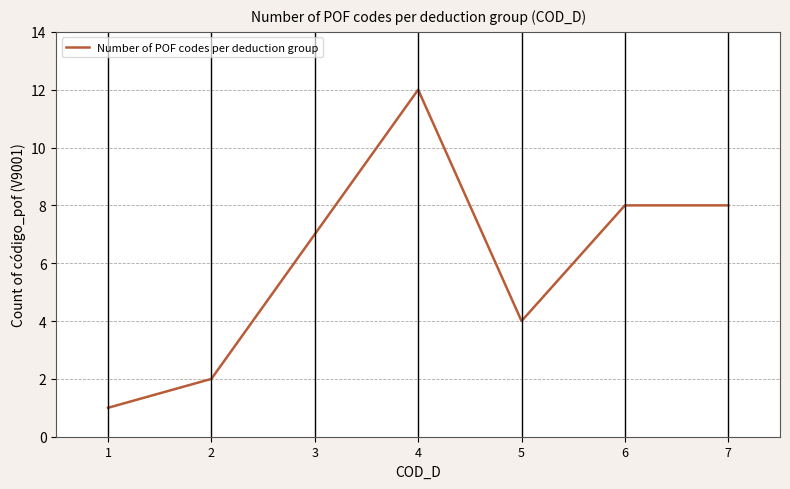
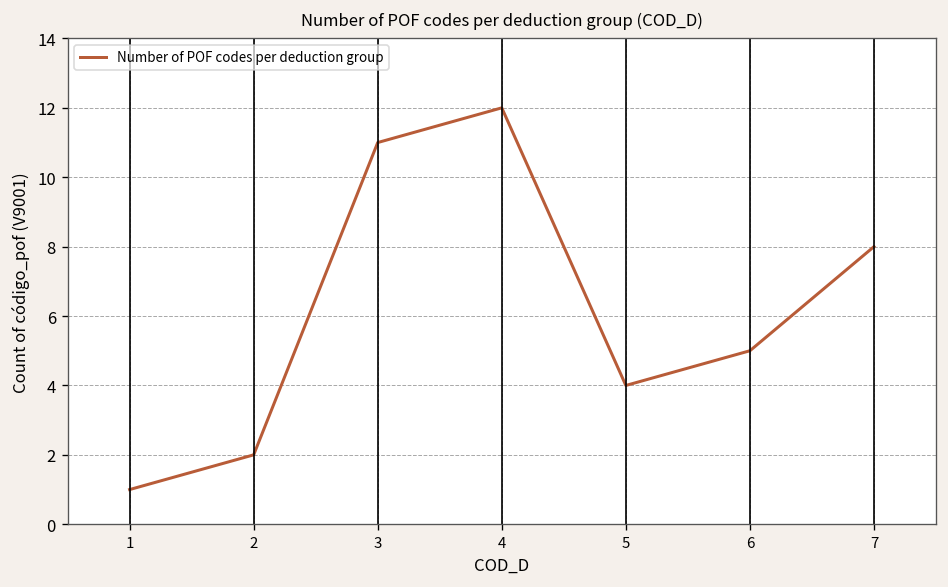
3: 7 -> 11
6: 8 -> 5
